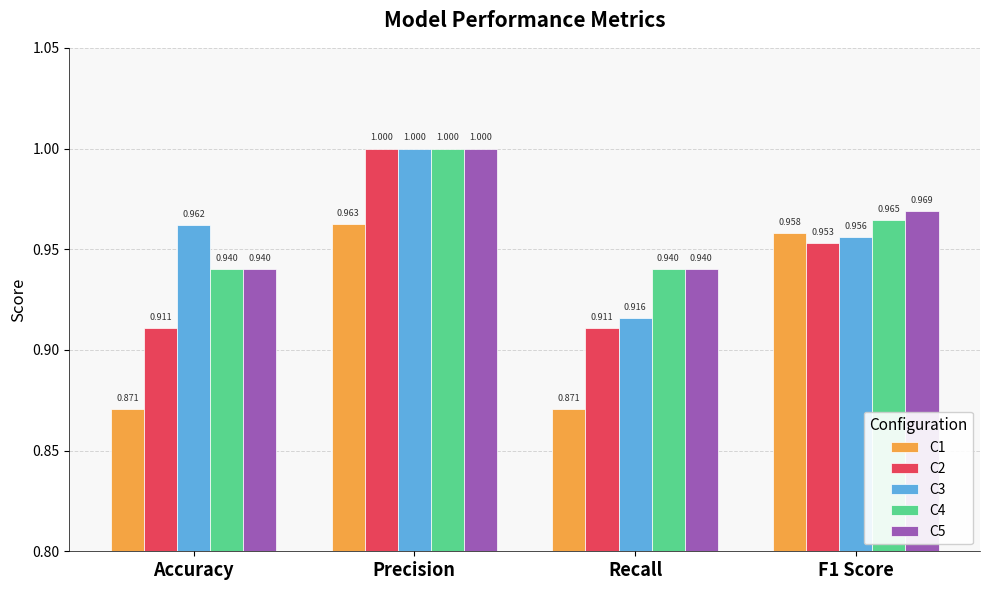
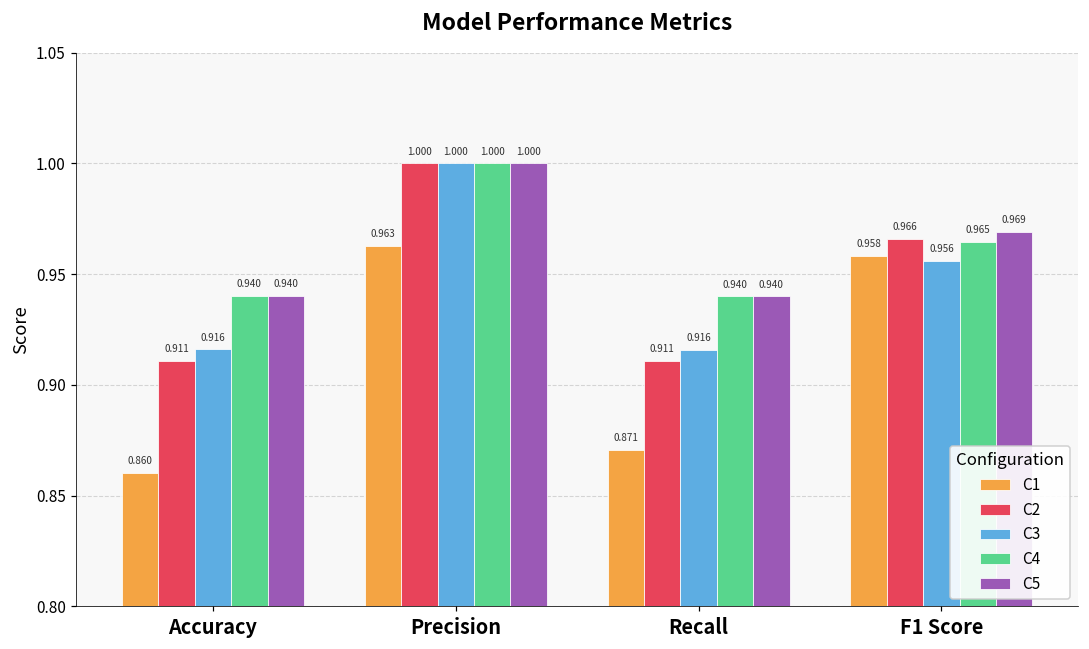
C1, Accuracy: 0.871 -> 0.860
C3, Accuracy: 0.962 -> 0.916
C2, F1 Score: 0.953 -> 0.966
